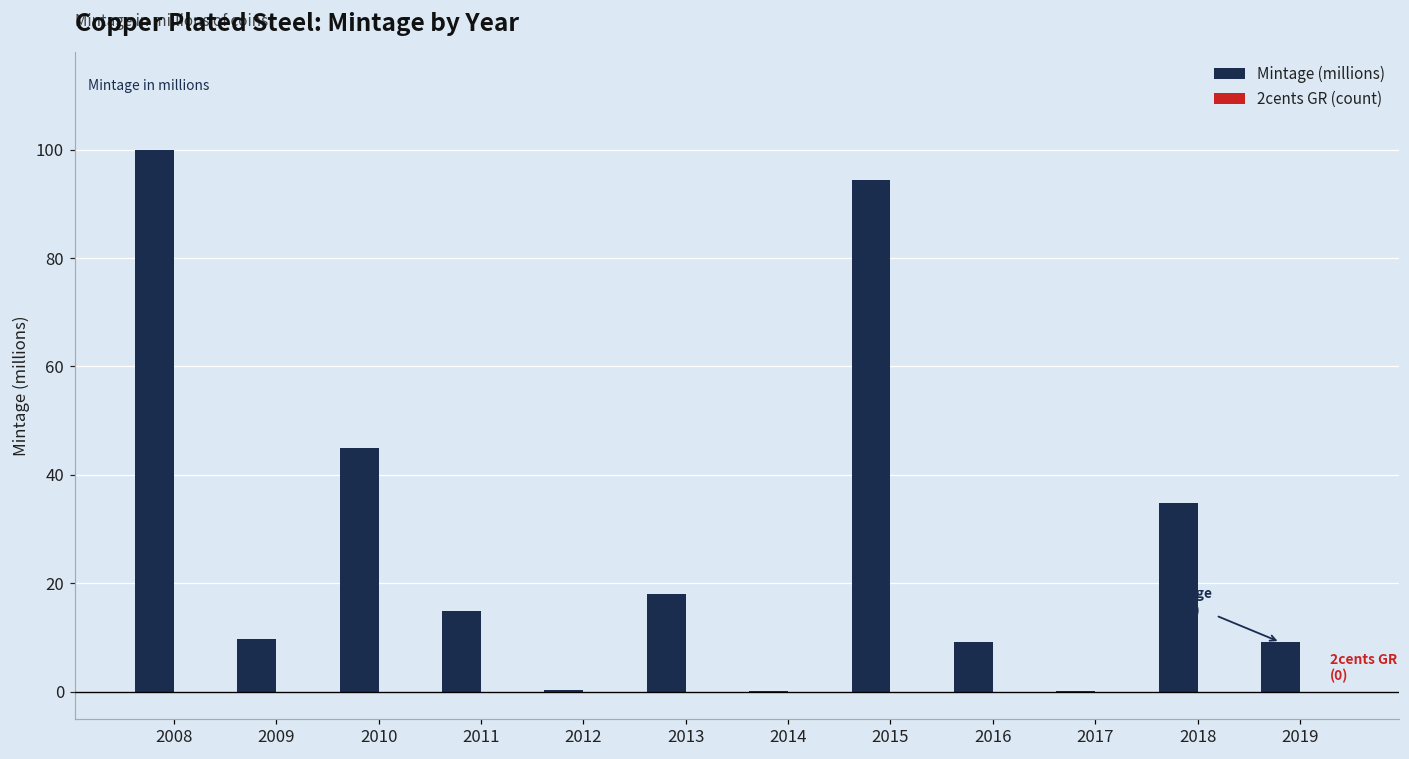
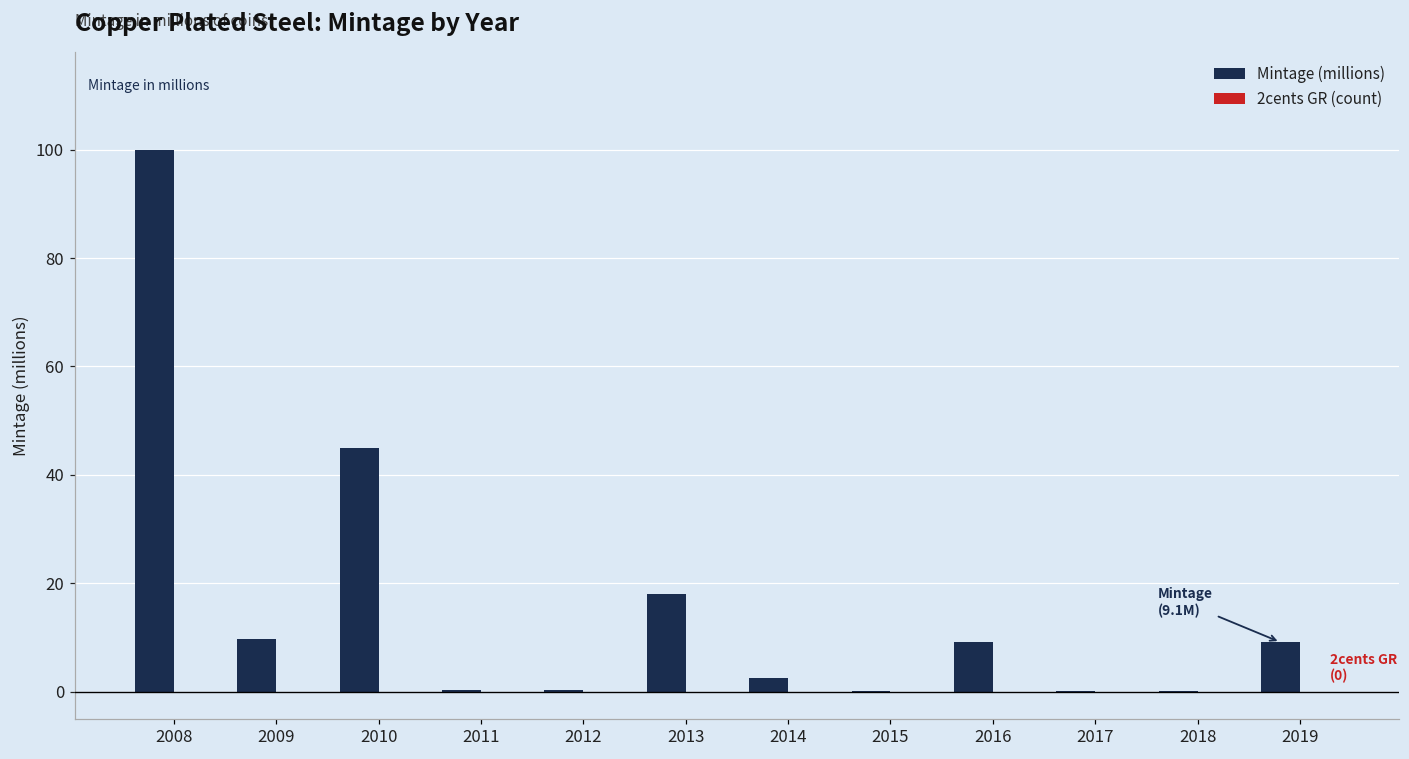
Mintage (millions), 2011: 15 -> 0
Mintage (millions), 2014: 0 -> 3
Mintage (millions), 2015: 95 -> 0
Mintage (millions), 2018: 35 -> 0
